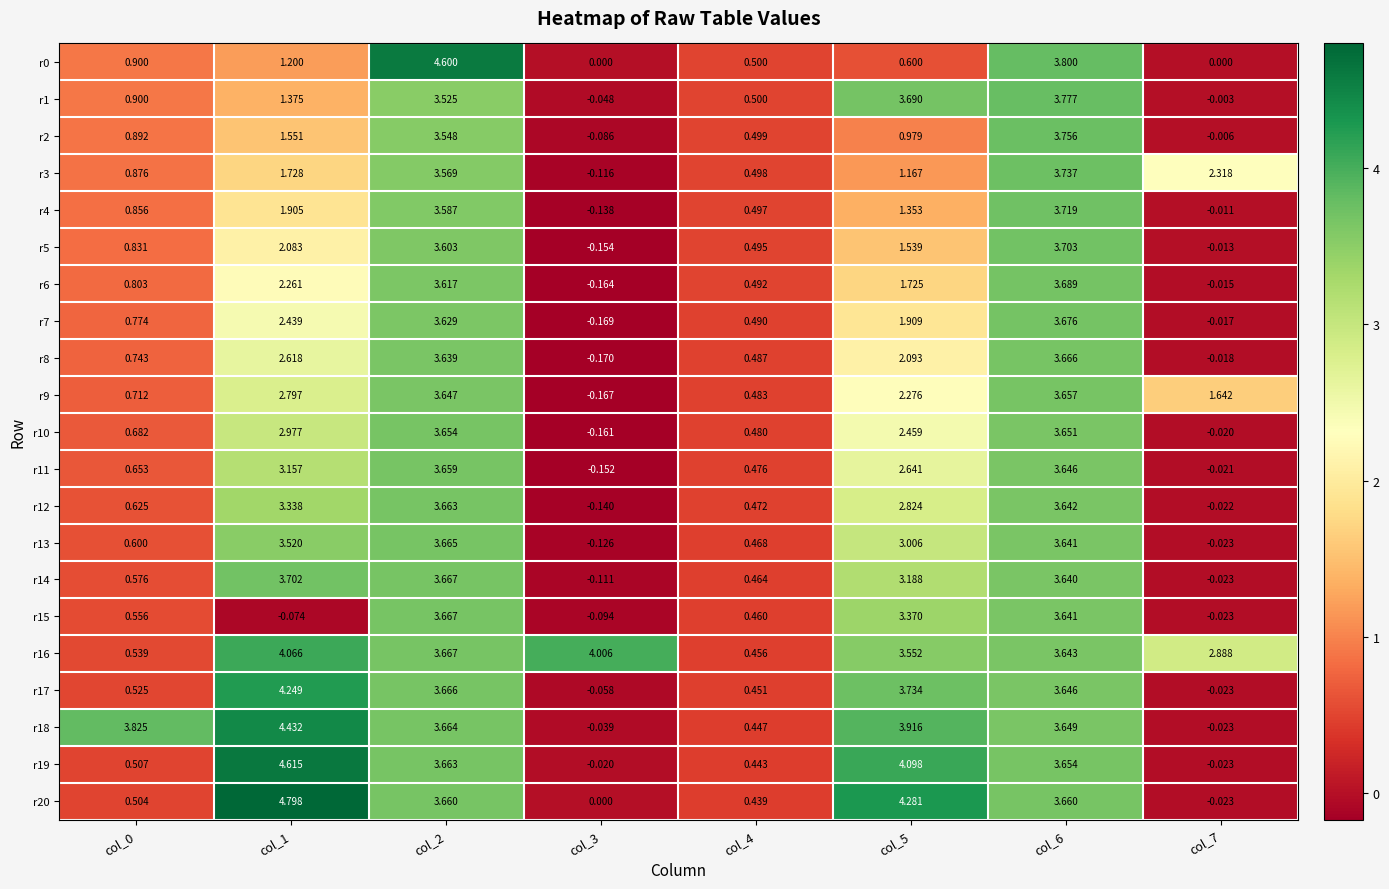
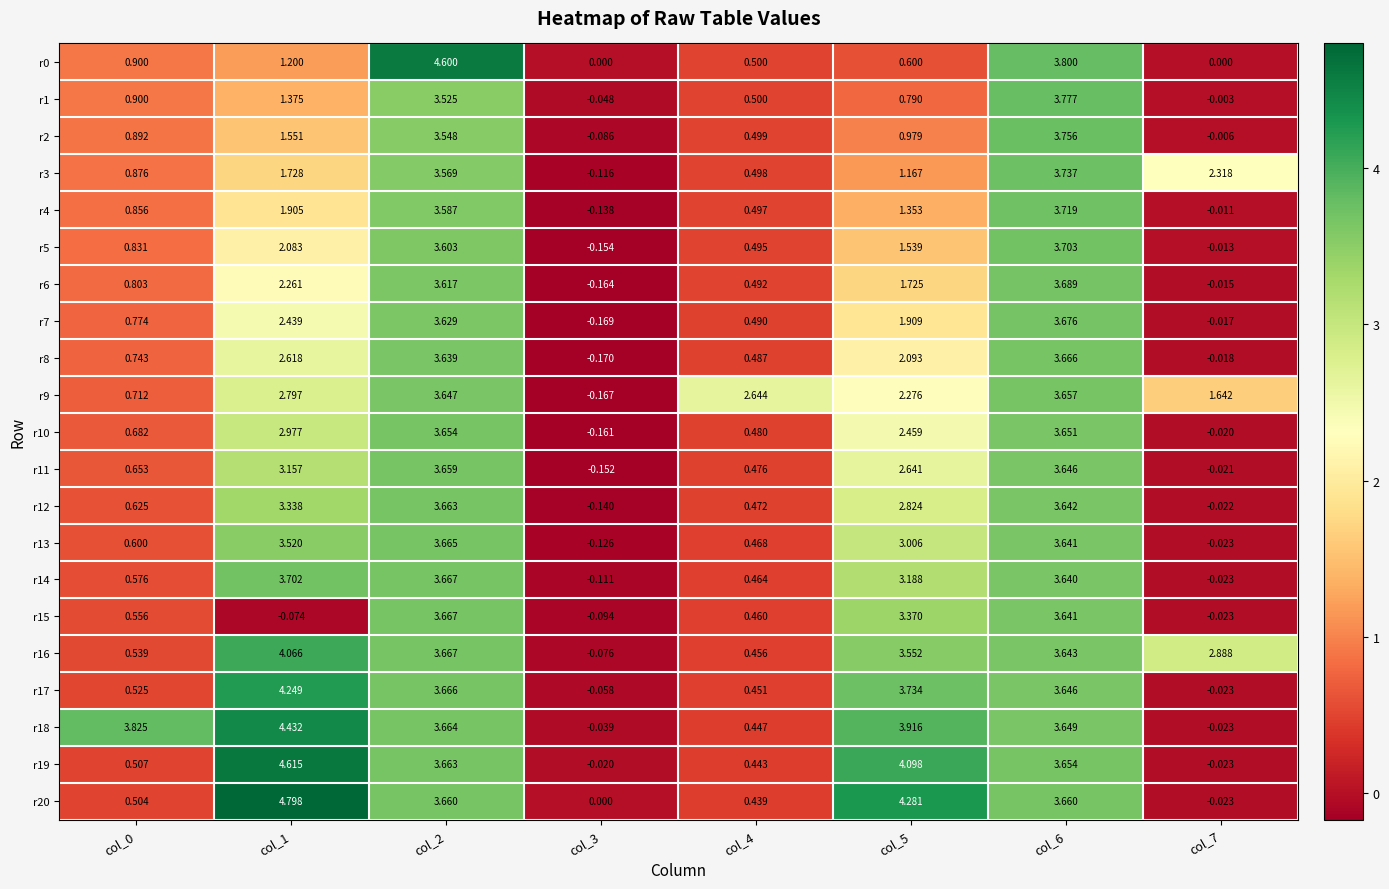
r1, col_5: 3.690 -> 0.790
r9, col_4: 0.483 -> 2.644
r16, col_3: 4.006 -> -0.076
